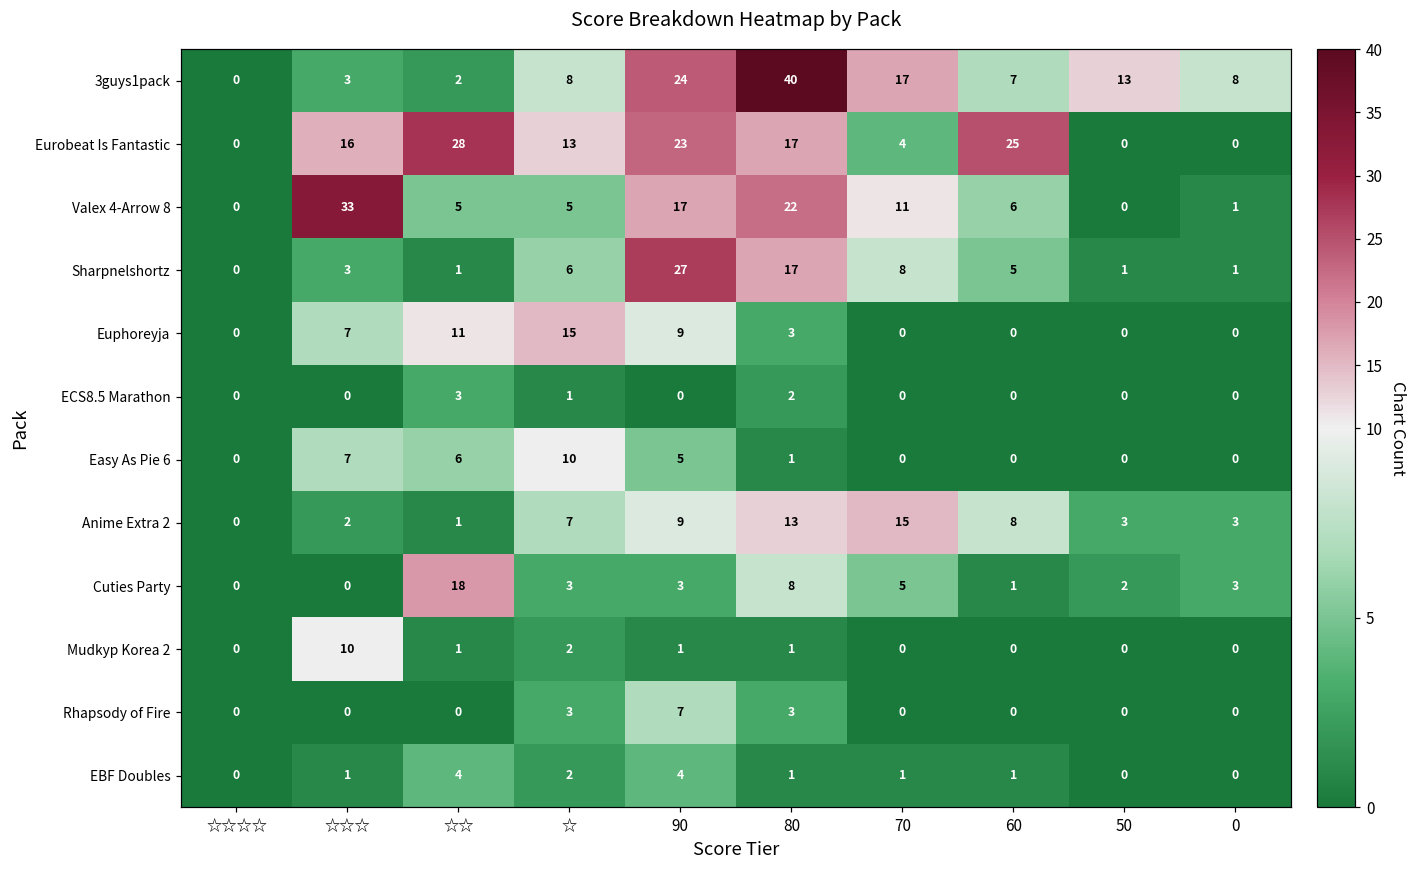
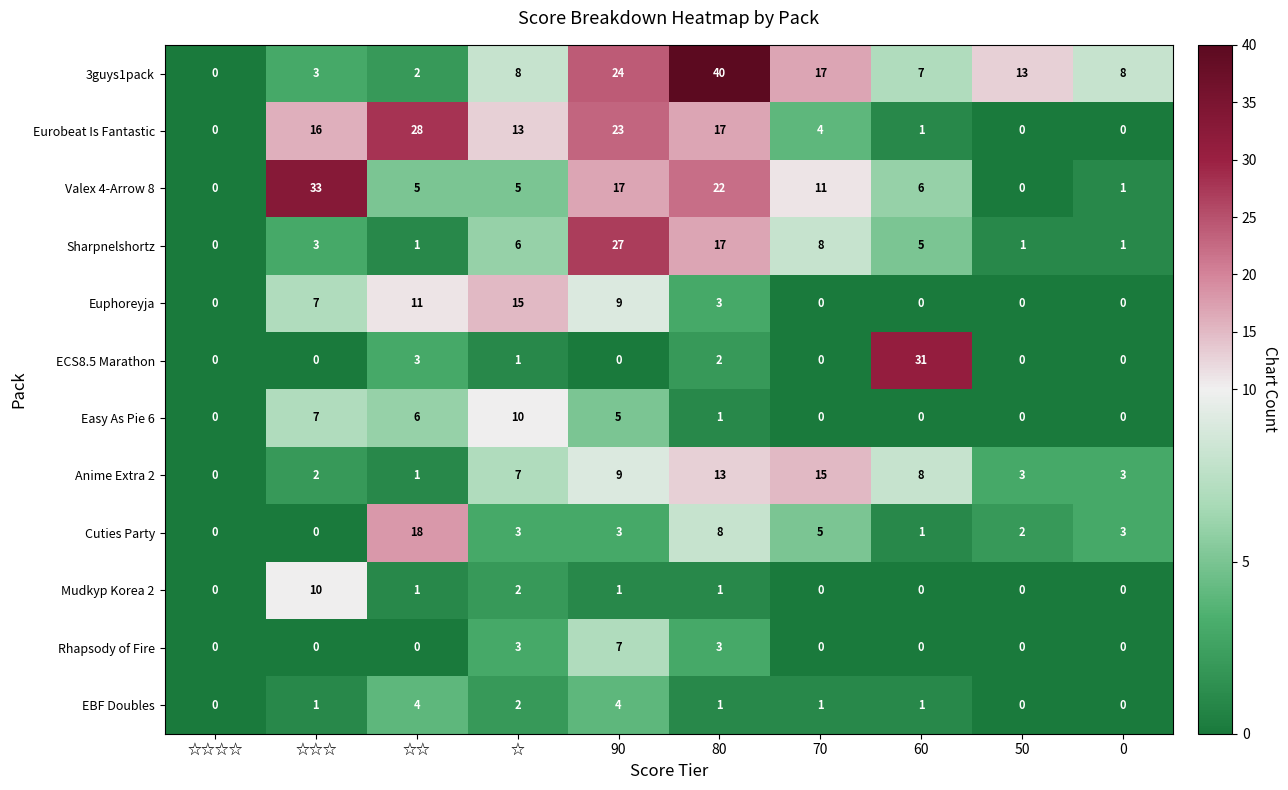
Eurobeat Is Fantastic, 60: 25 -> 1
ECS8.5 Marathon, 60: 0 -> 31
